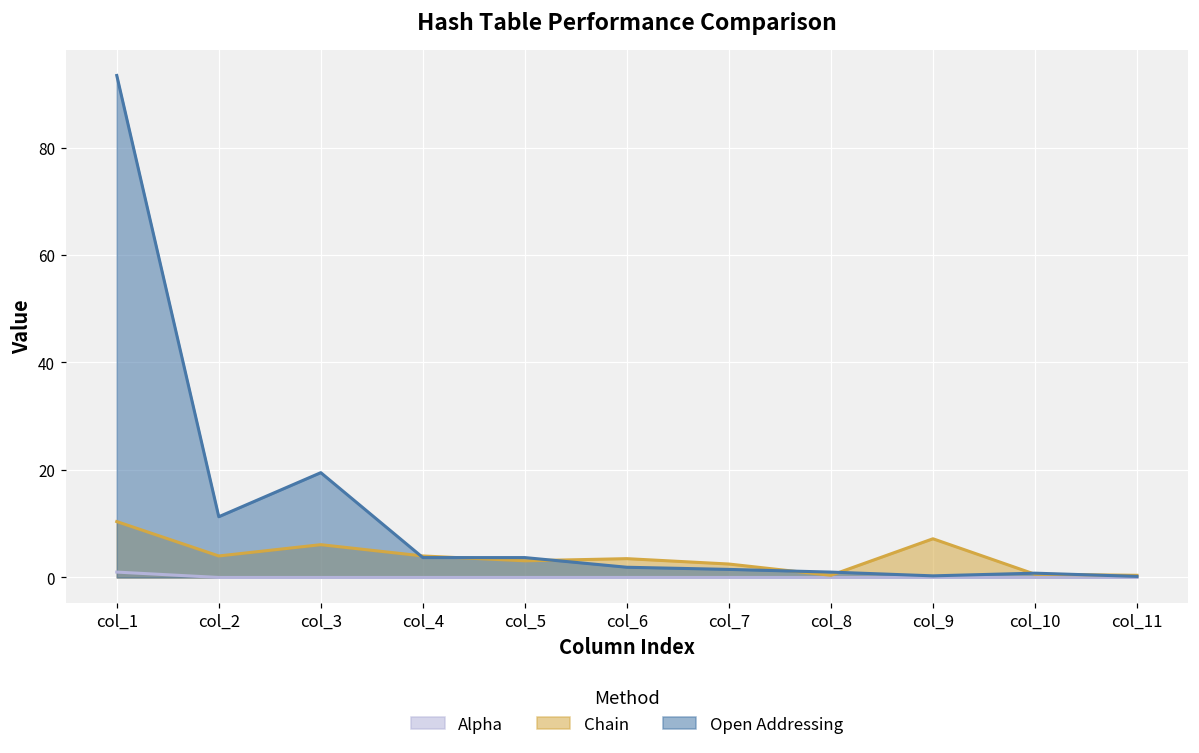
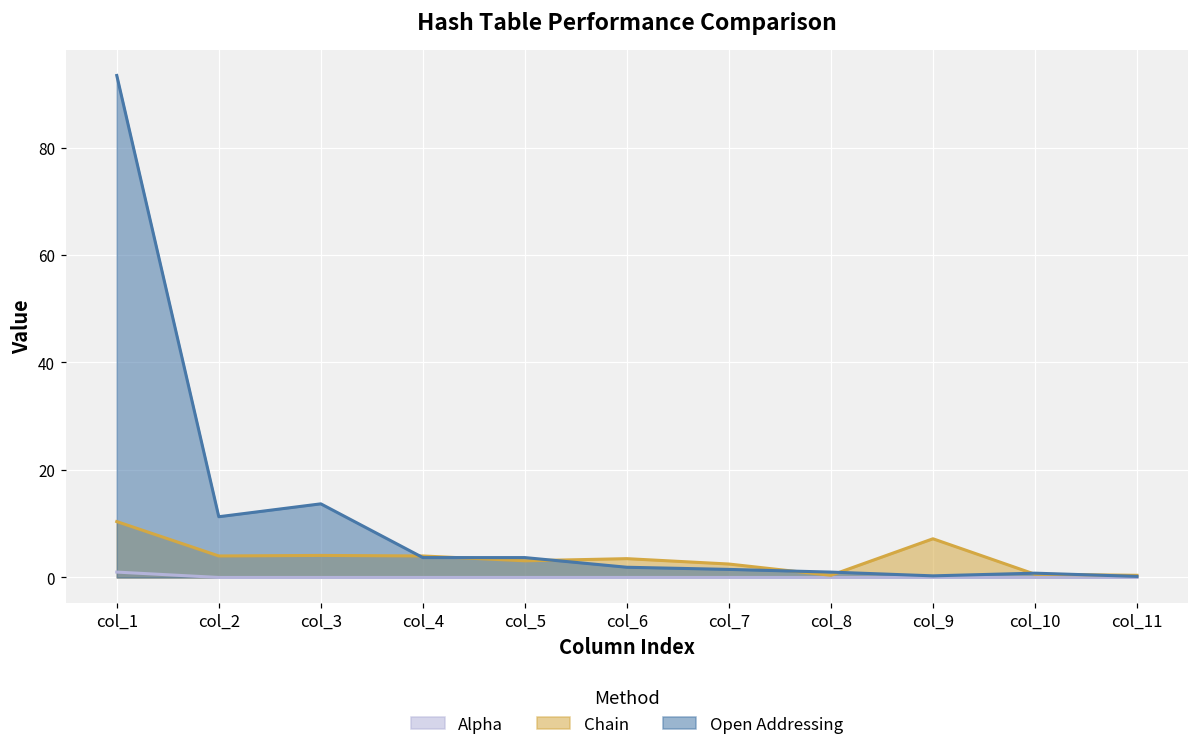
Chain, col_3: 6 -> 4
Open Addressing, col_3: 20 -> 14
